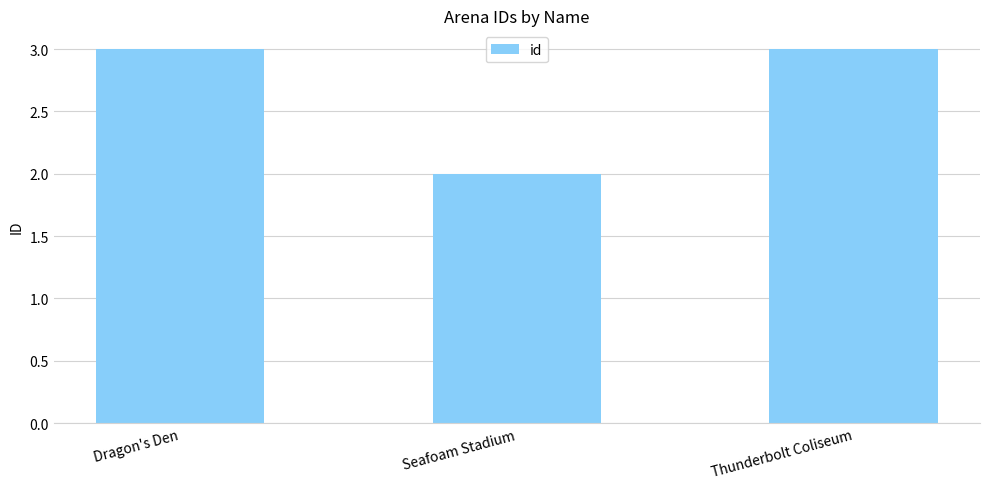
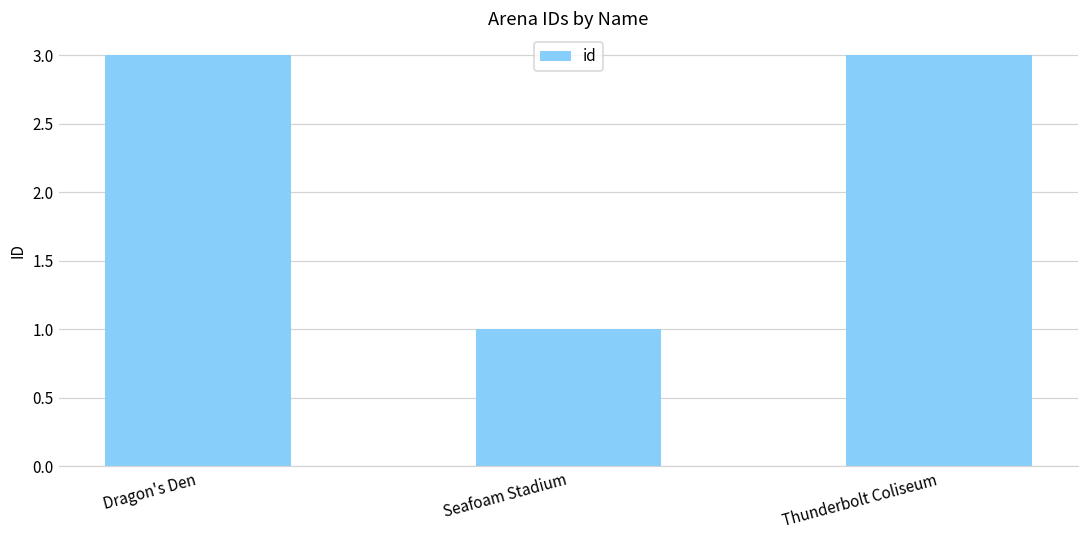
Seafoam Stadium: 2 -> 1
